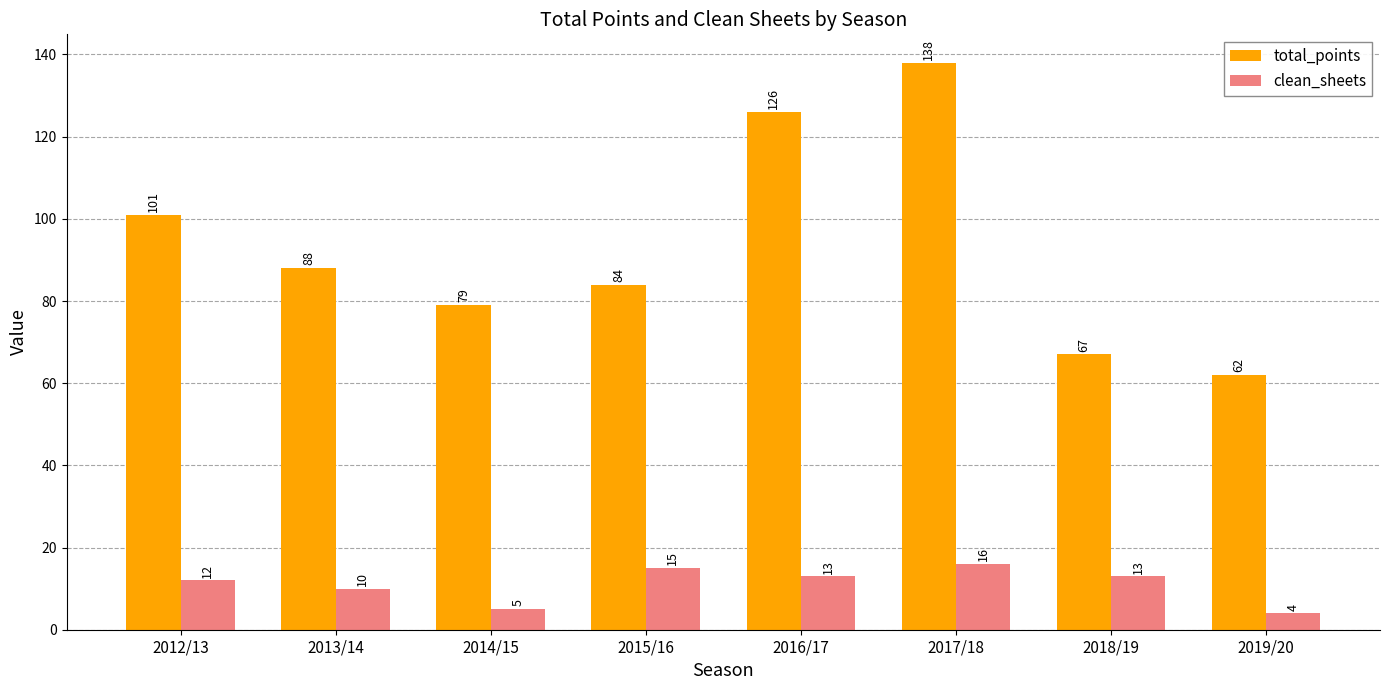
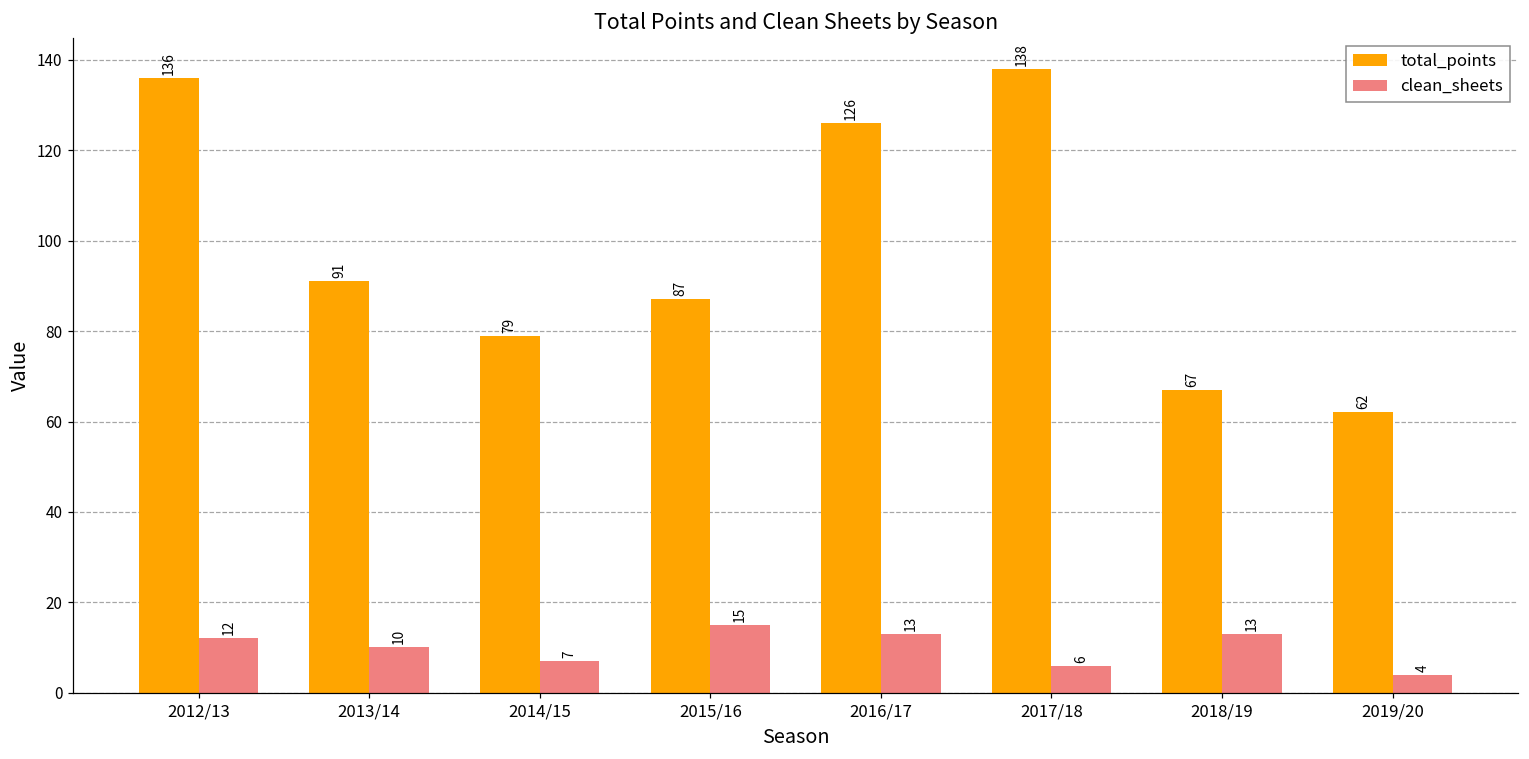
total_points, 2012/13: 101 -> 136
total_points, 2013/14: 88 -> 91
clean_sheets, 2014/15: 5 -> 7
total_points, 2015/16: 84 -> 87
clean_sheets, 2017/18: 16 -> 6
